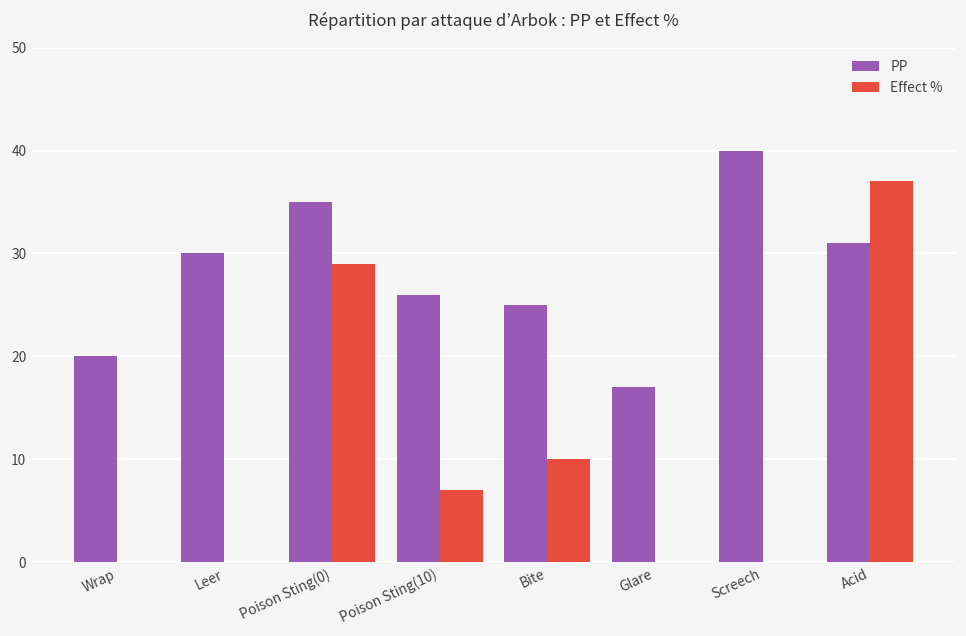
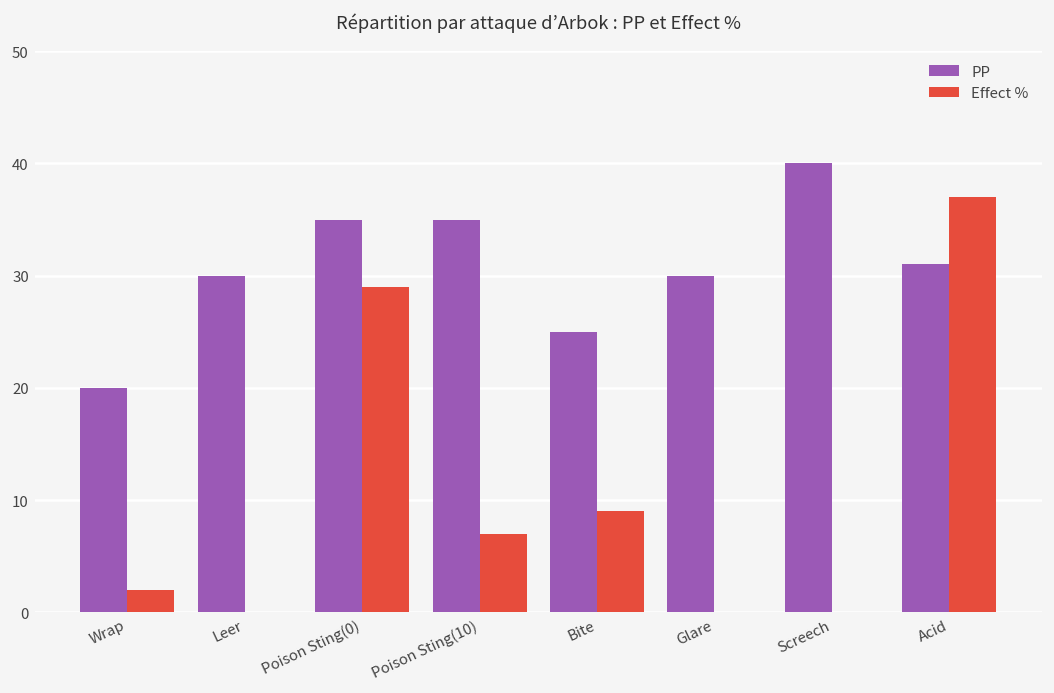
Effect %, Wrap: 0 -> 2
PP, Poison Sting(10): 26 -> 35
Effect %, Bite: 10 -> 9
PP, Glare: 17 -> 30
